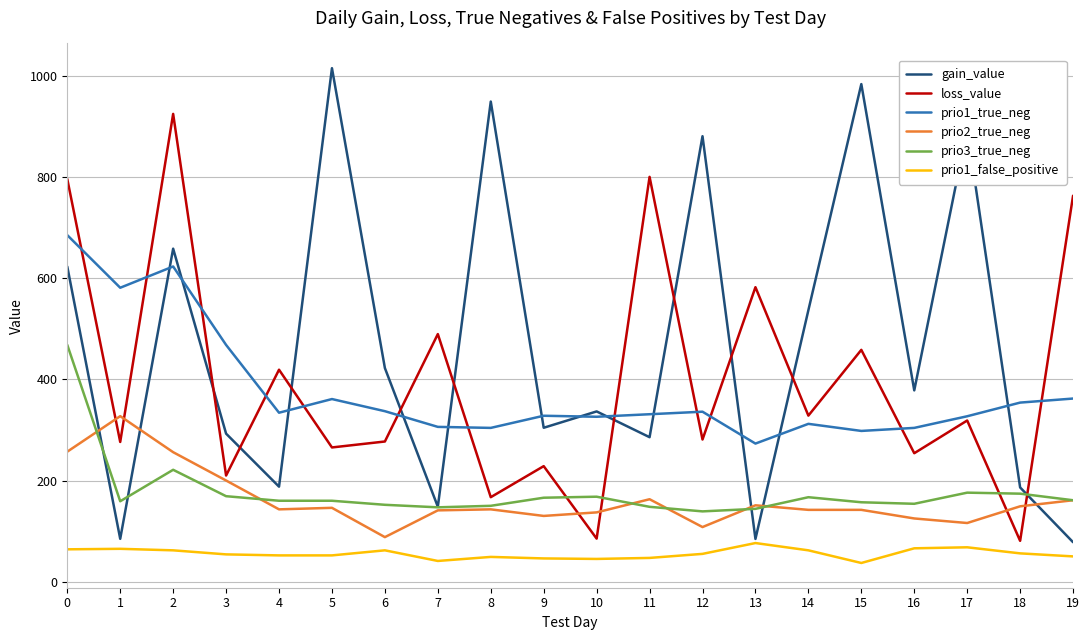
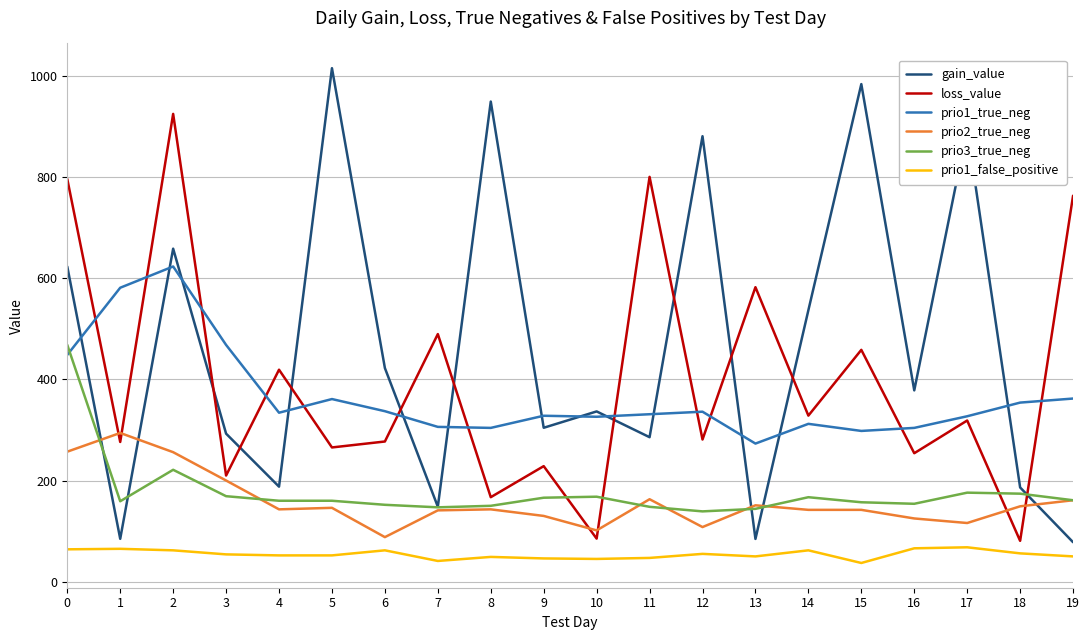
prio1_true_neg, 0: 690 -> 450
prio2_true_neg, 1: 330 -> 290
prio2_true_neg, 10: 140 -> 100
prio1_false_positive, 13: 80 -> 50
